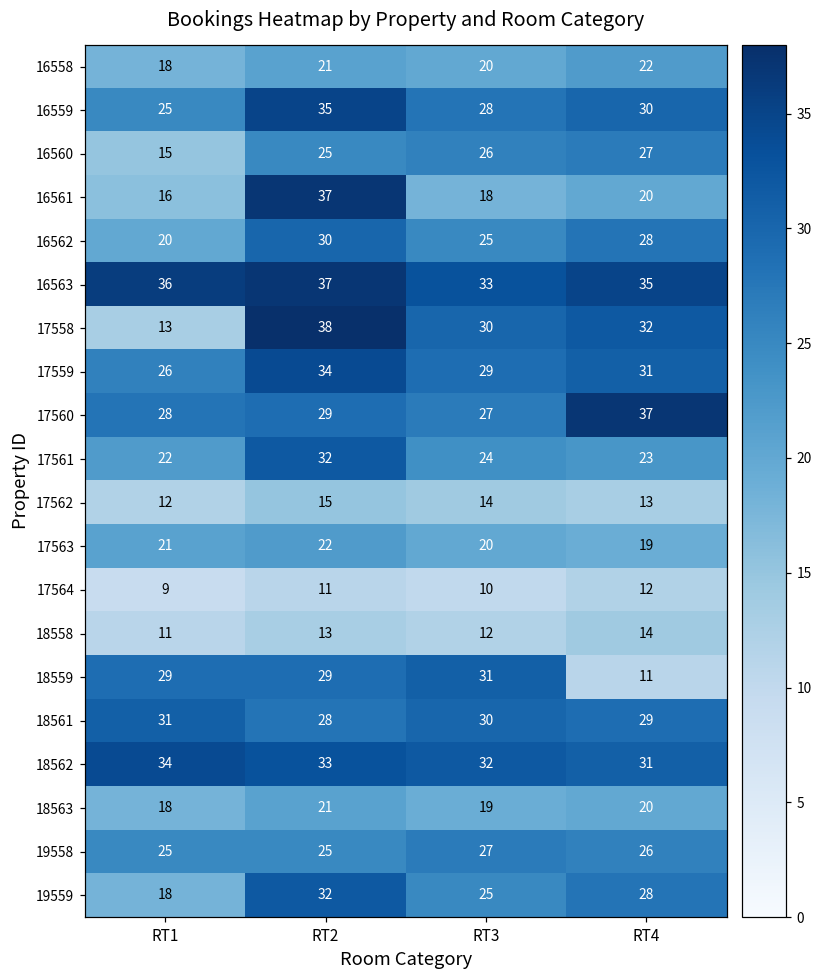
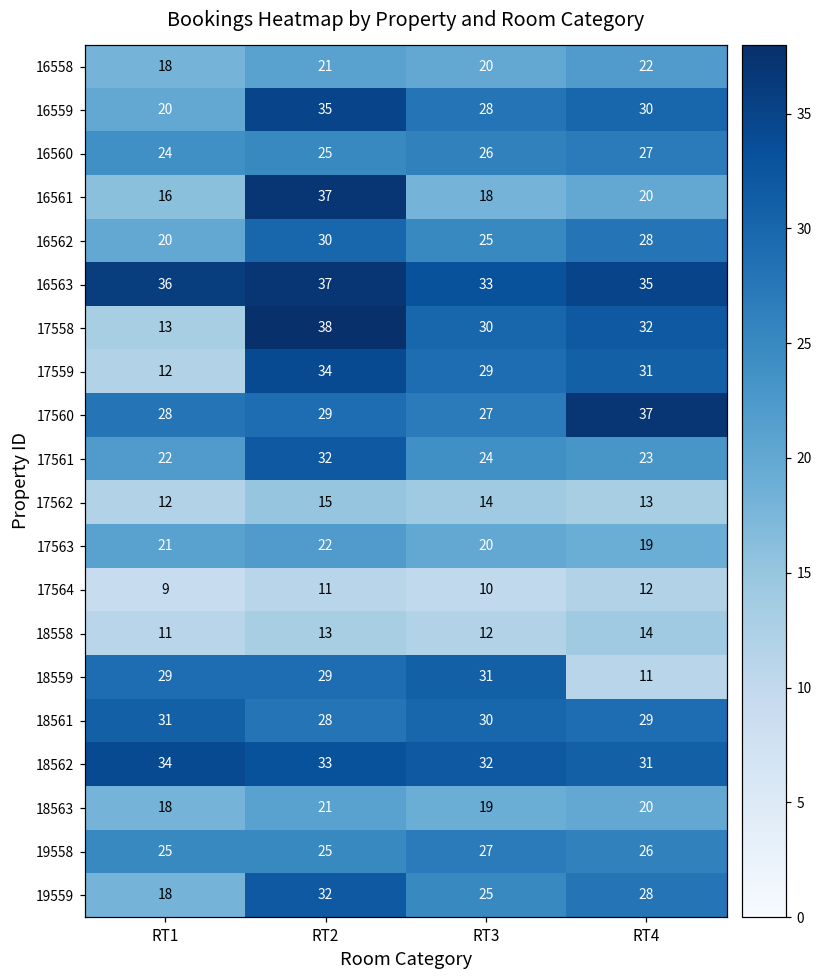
16559, RT1: 25 -> 20
16560, RT1: 15 -> 24
17559, RT1: 26 -> 12
